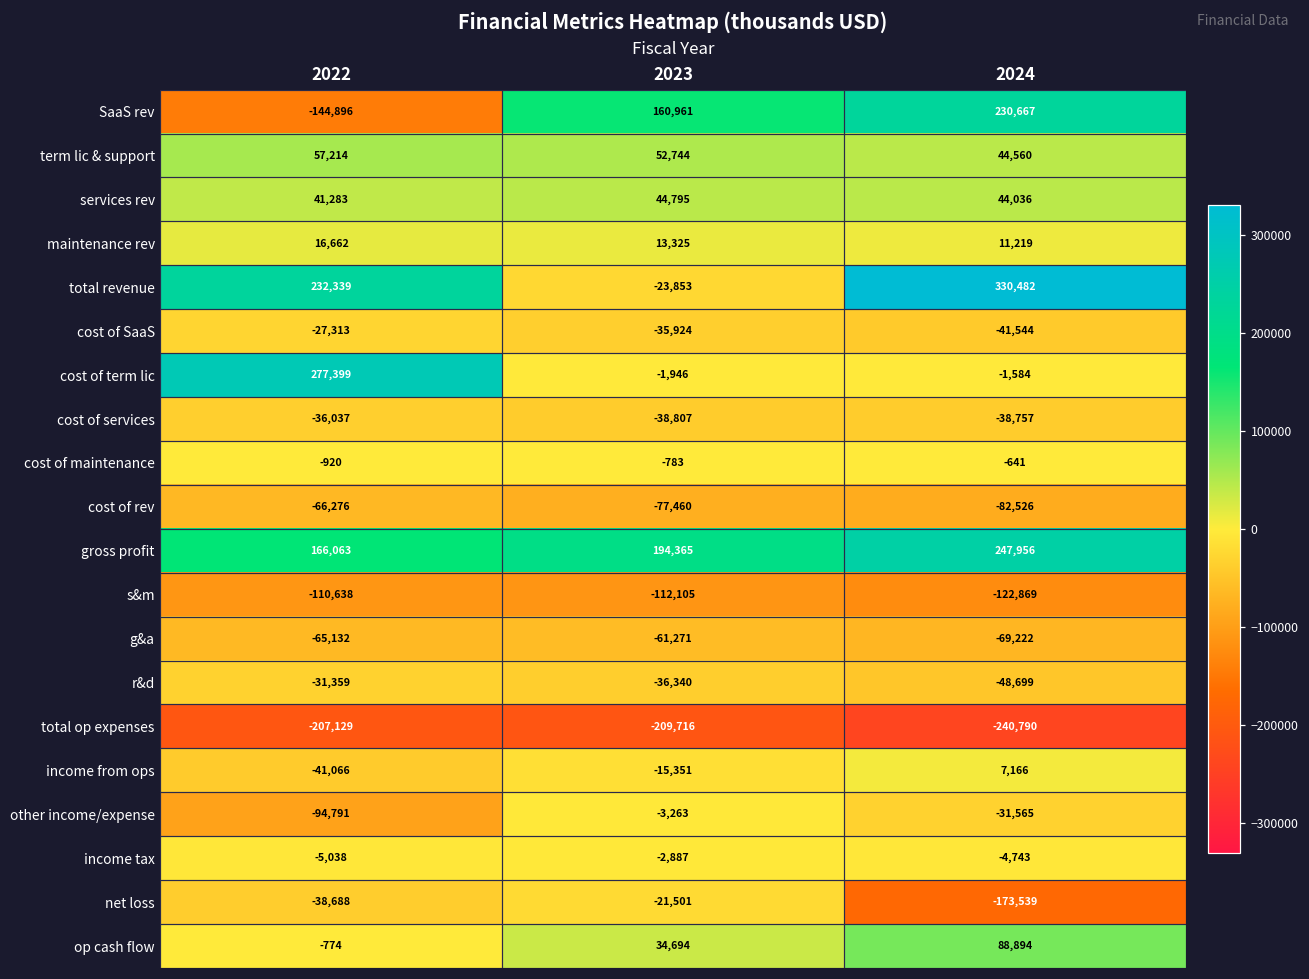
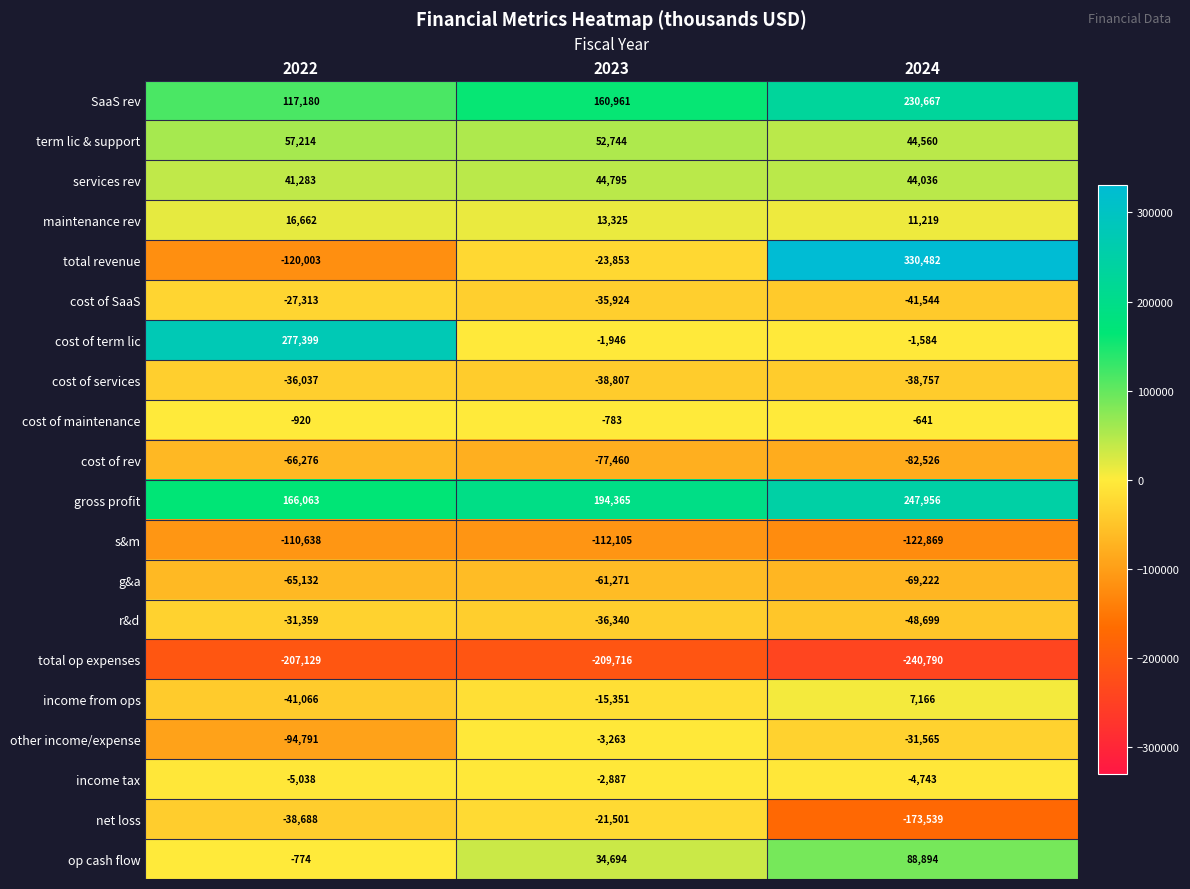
SaaS rev, 2022: -144,896 -> 117,180
total revenue, 2022: 232,339 -> -120,003
